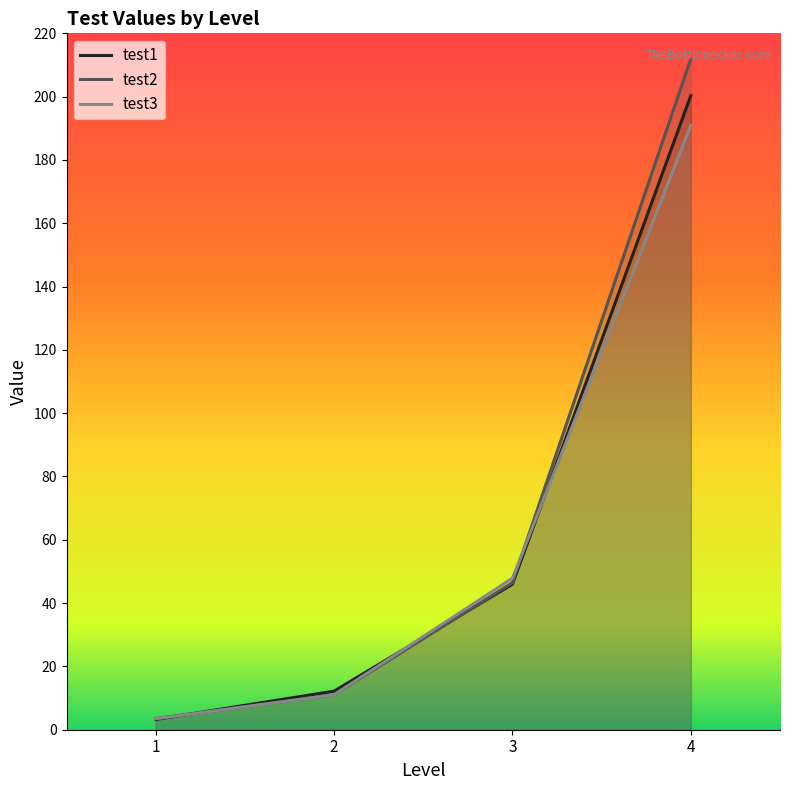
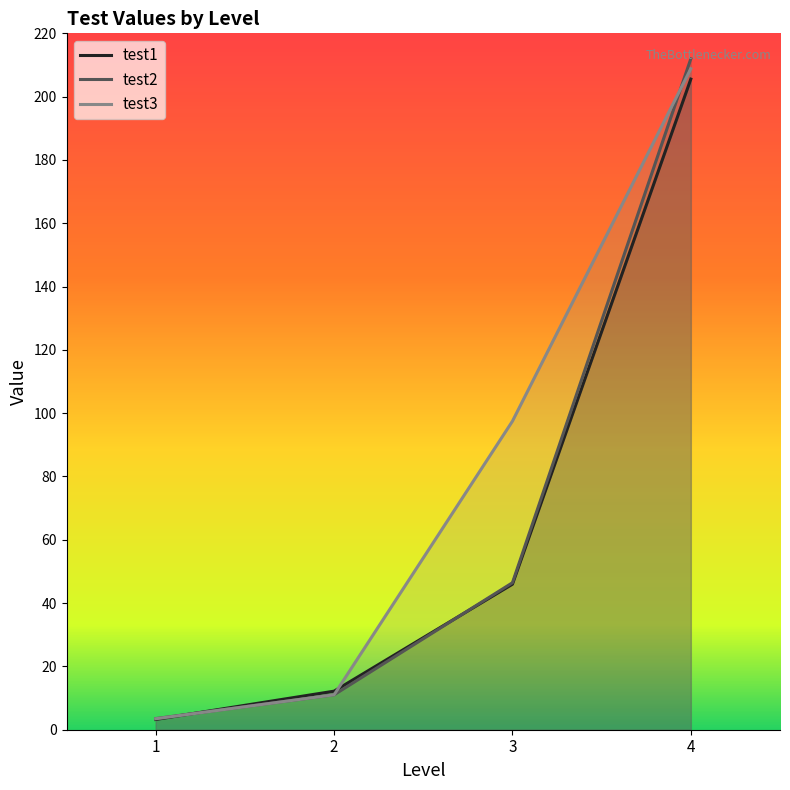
test3, 3: 48 -> 97
test1, 4: 200 -> 206
test3, 4: 191 -> 209
